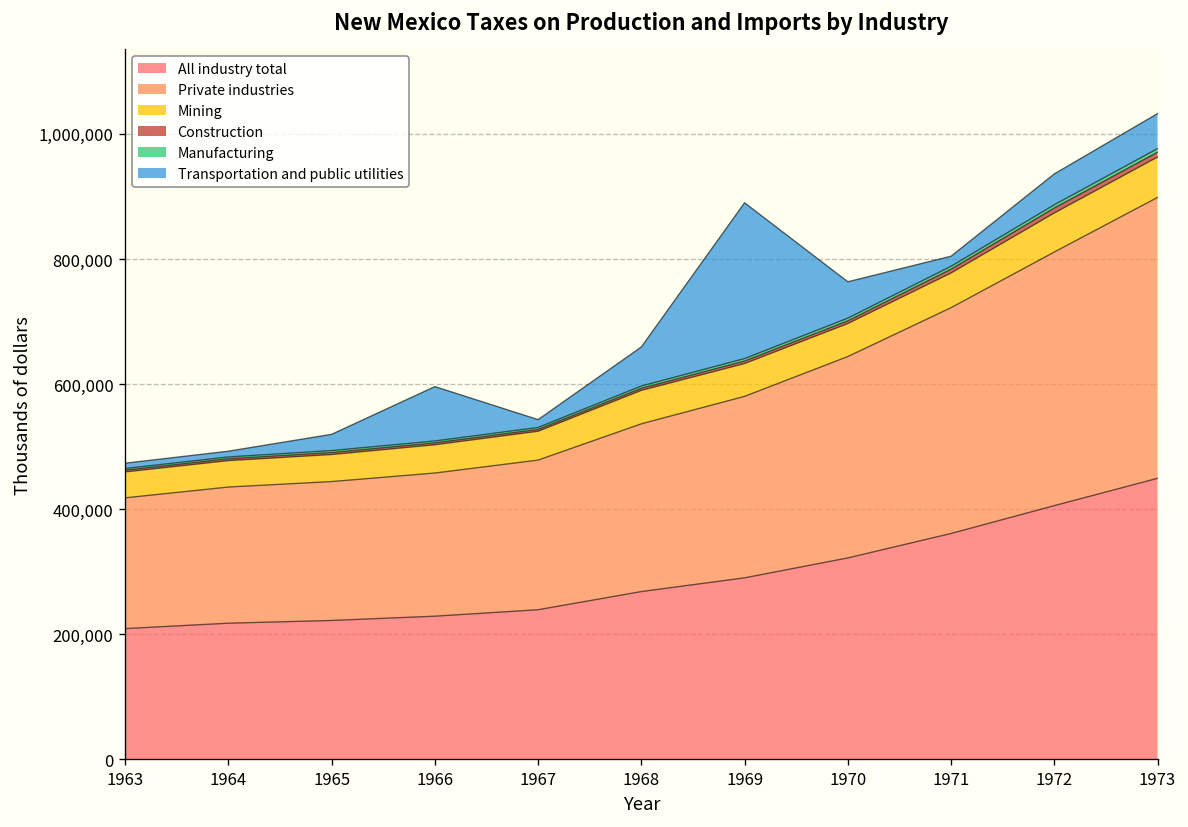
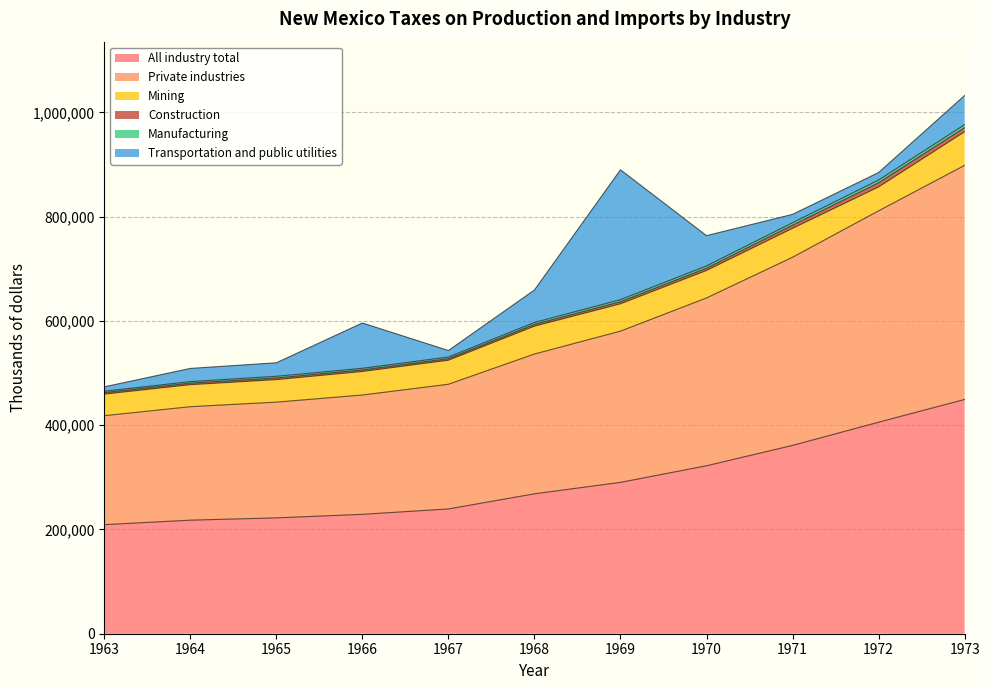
Transportation and public utilities, 1964: 10,000 -> 30,000
Mining, 1972: 60,000 -> 50,000
Transportation and public utilities, 1972: 50,000 -> 10,000
